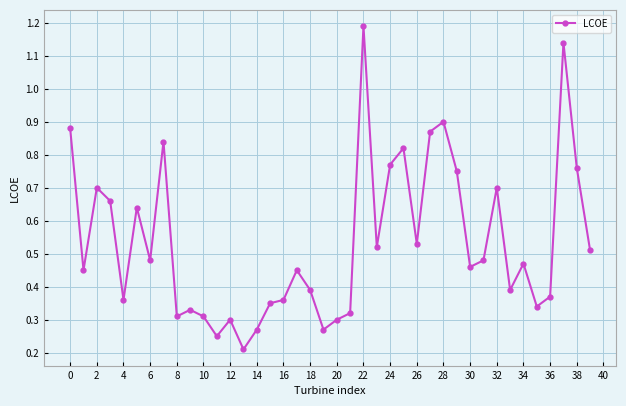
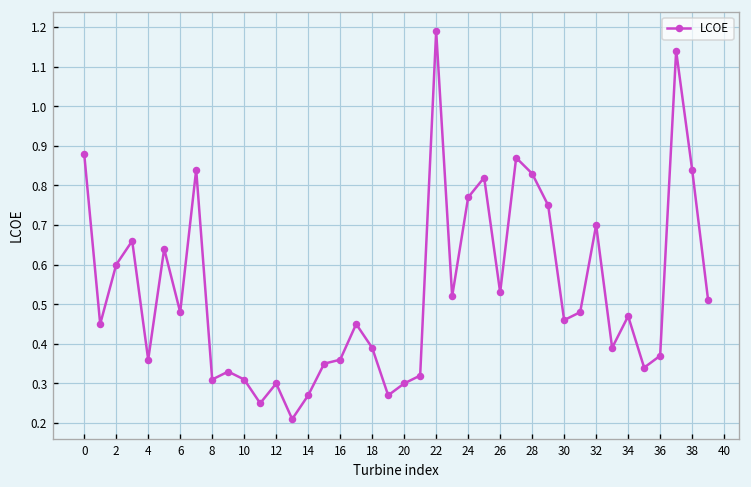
2: 0.7 -> 0.6
28: 0.90 -> 0.83
38: 0.76 -> 0.84
